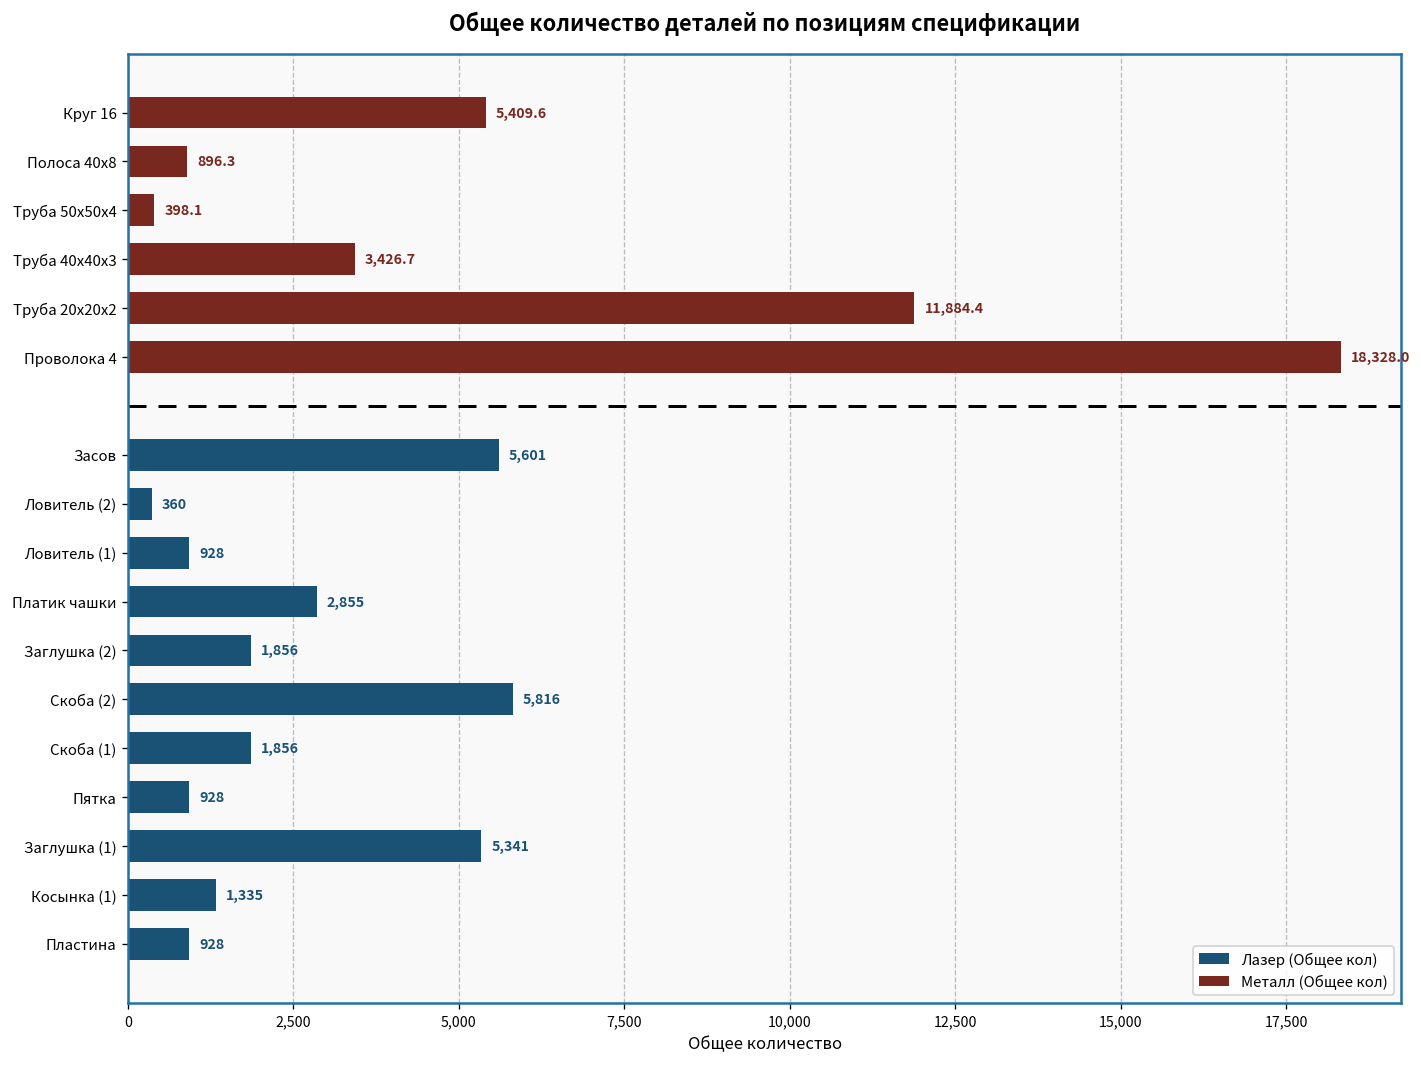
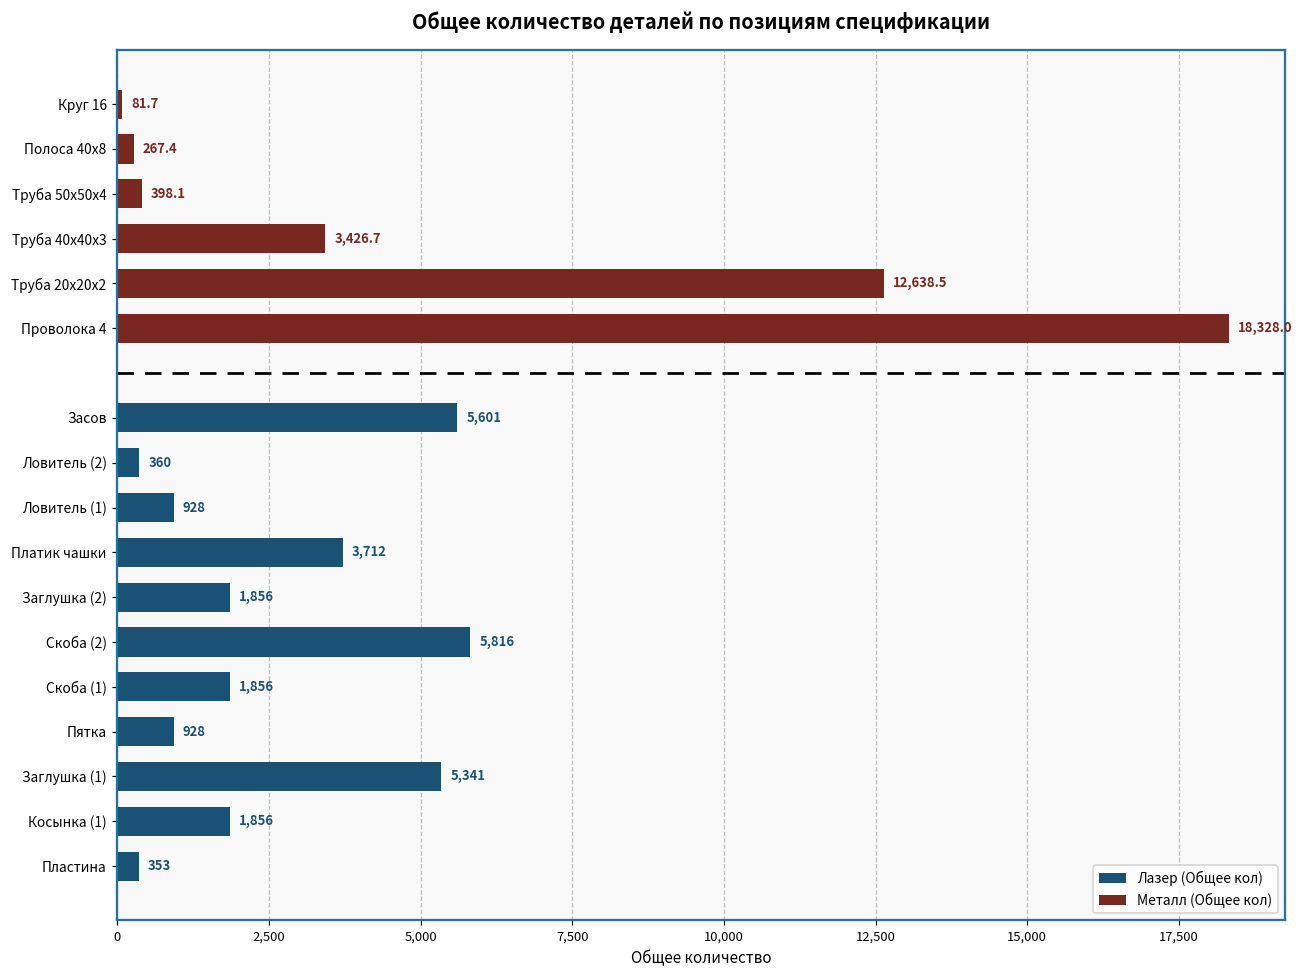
Металл (Общее кол), Круг 16: 5,409.6 -> 81.7
Металл (Общее кол), Полоса 40х8: 896.3 -> 267.4
Металл (Общее кол), Труба 20х20х2: 11,884.4 -> 12,638.5
Лазер (Общее кол), Платик чашки: 2,855 -> 3,712
Лазер (Общее кол), Косынка (1): 1,335 -> 1,856
Лазер (Общее кол), Пластина: 928 -> 353
